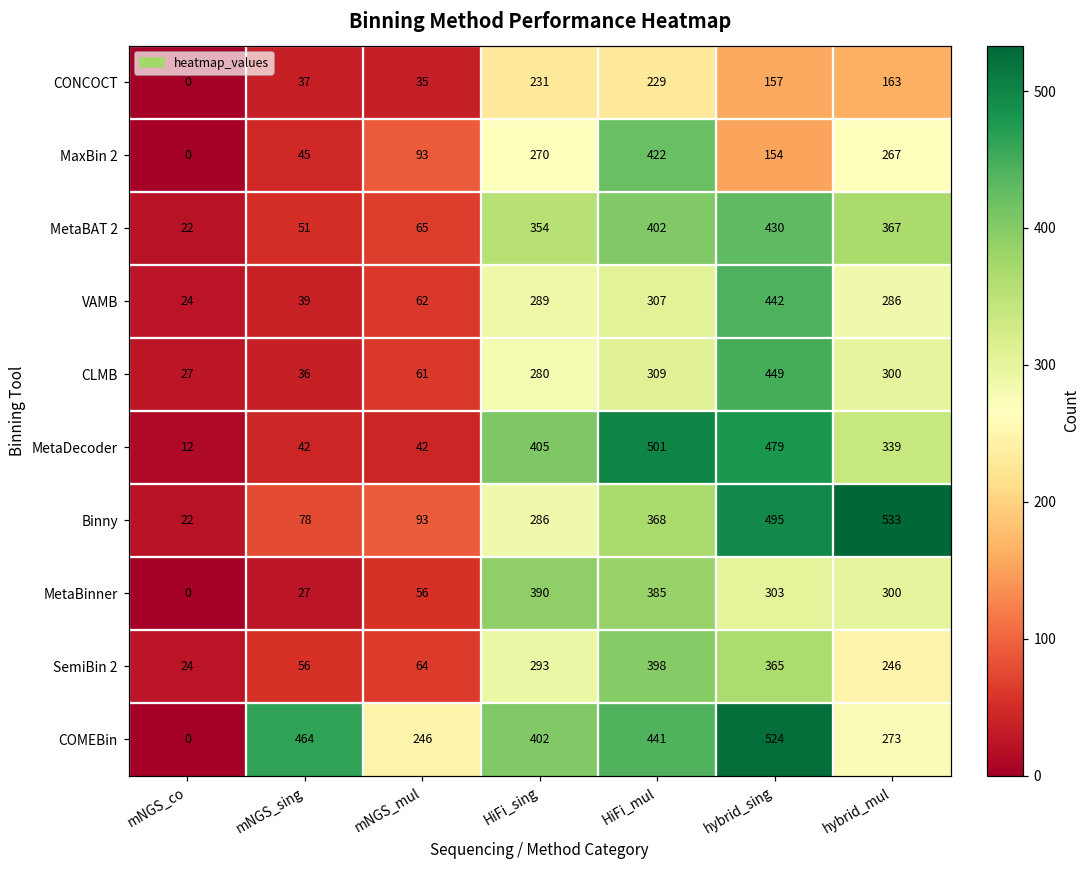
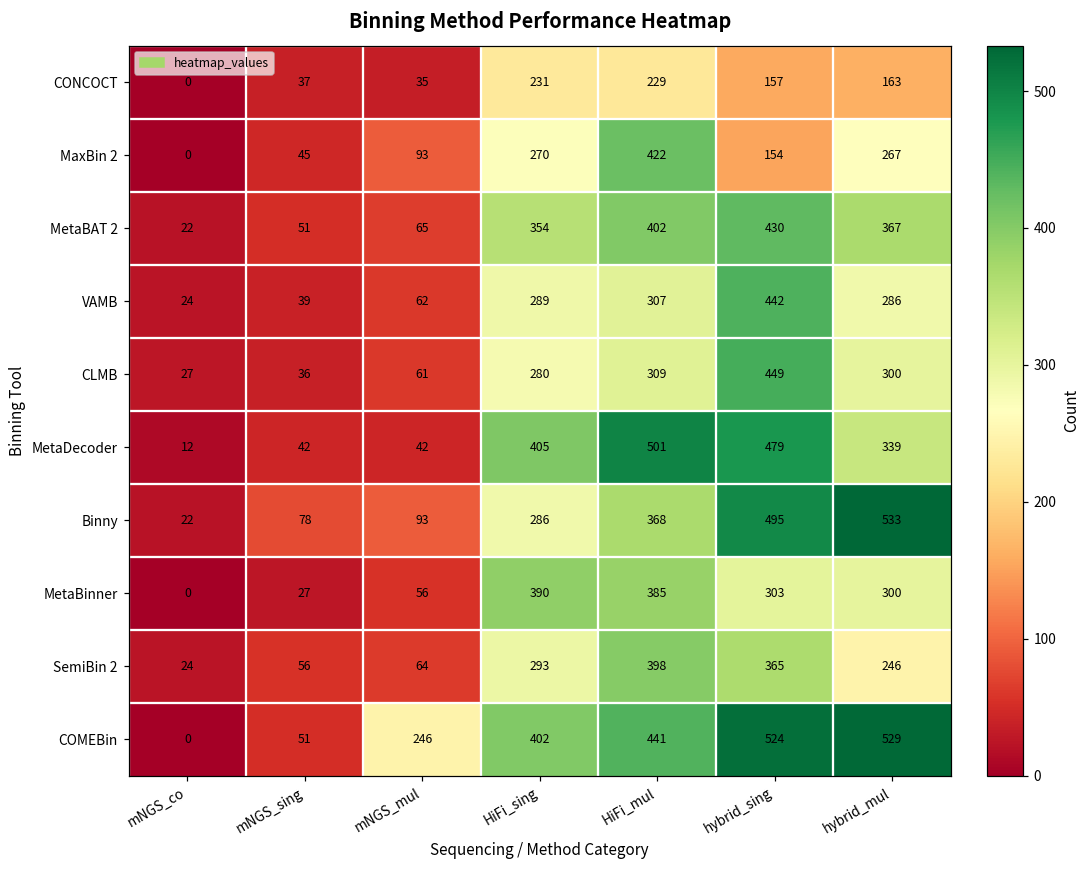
COMEBin, mNGS_sing: 464 -> 51
COMEBin, hybrid_mul: 273 -> 529
